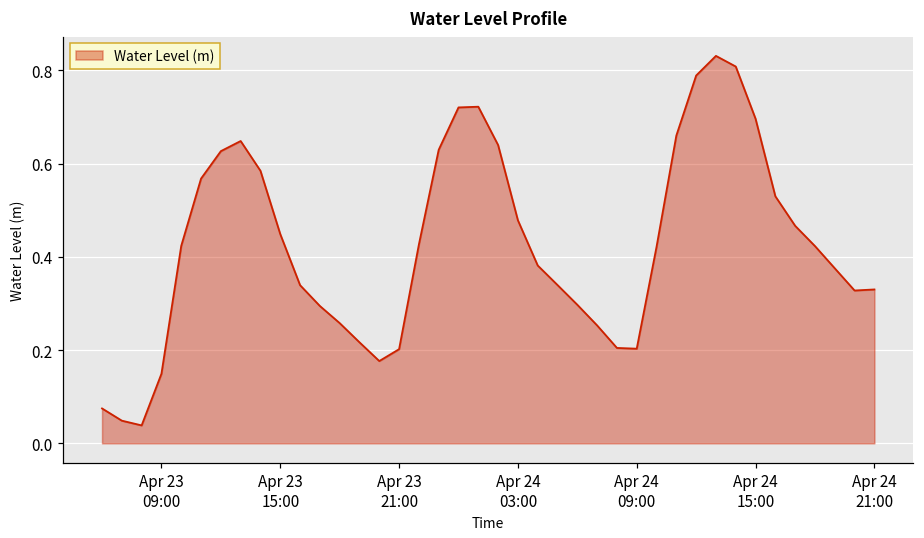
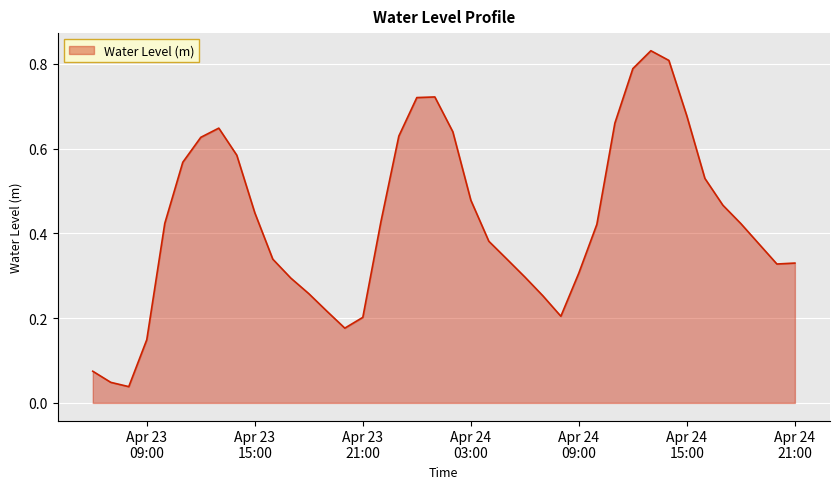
Apr 24 09:00: 0.20 -> 0.31
Apr 24 15:00: 0.70 -> 0.68
